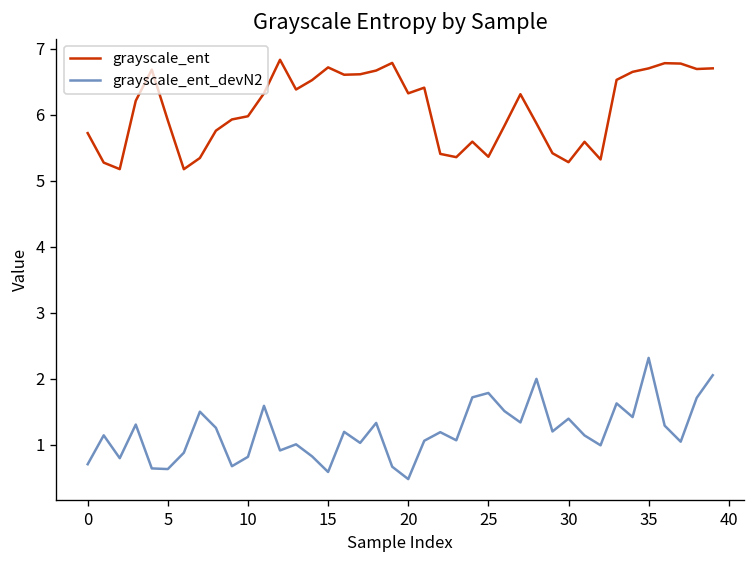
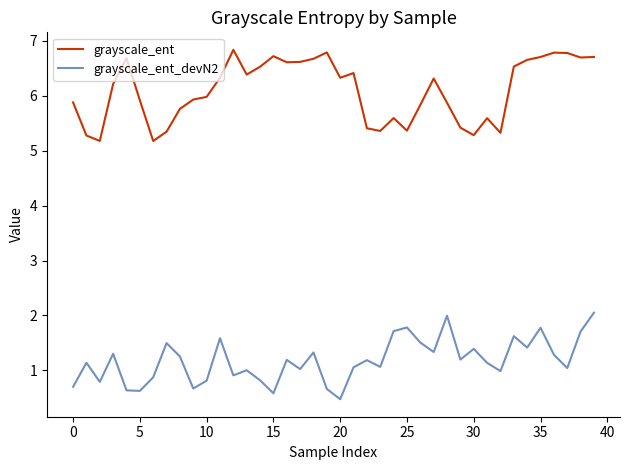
grayscale_ent, 0: 5.7 -> 5.9
grayscale_ent_devN2, 35: 2.3 -> 1.8
